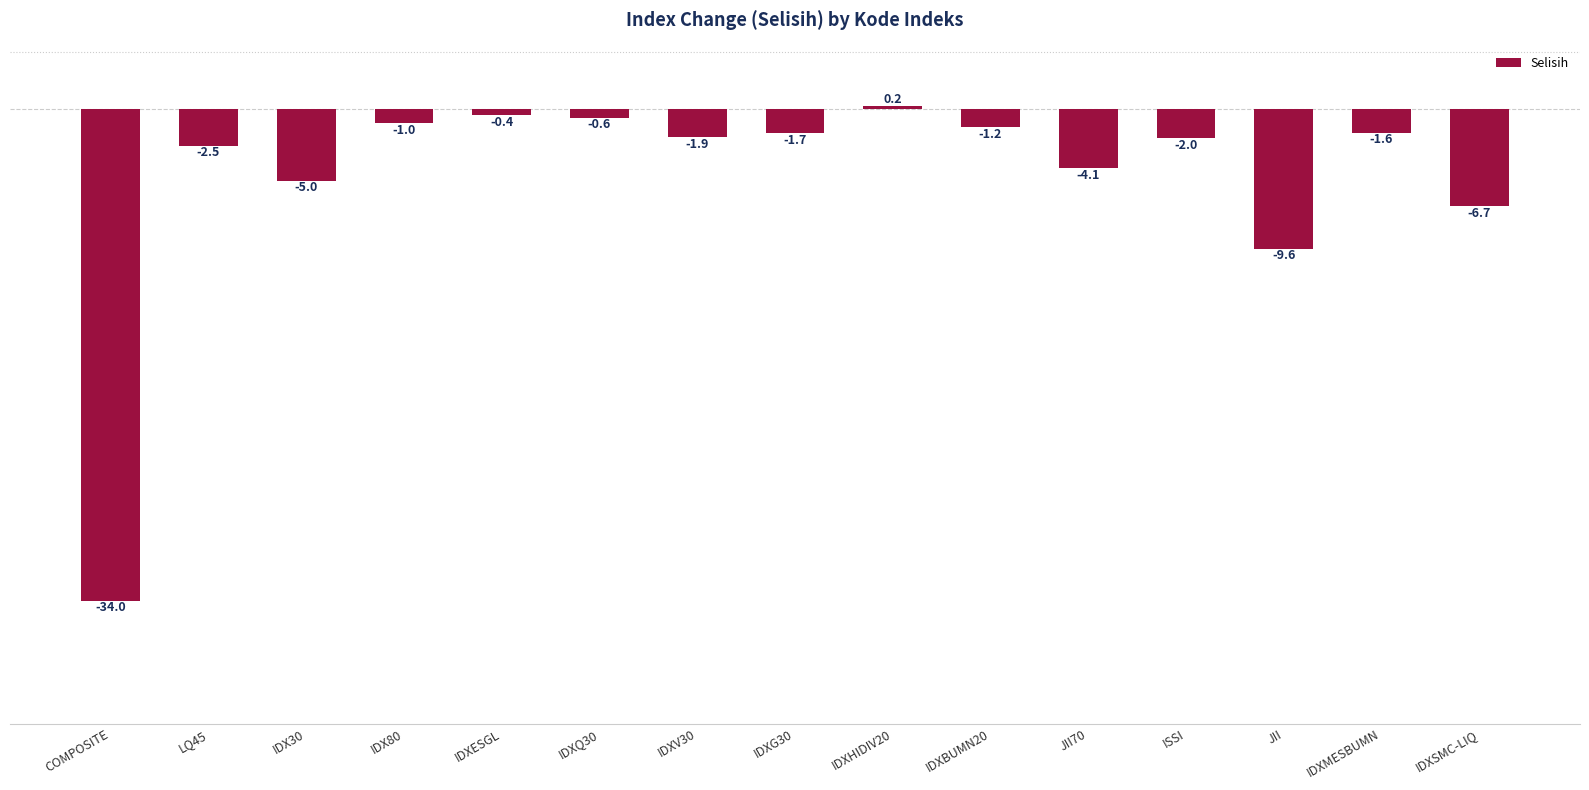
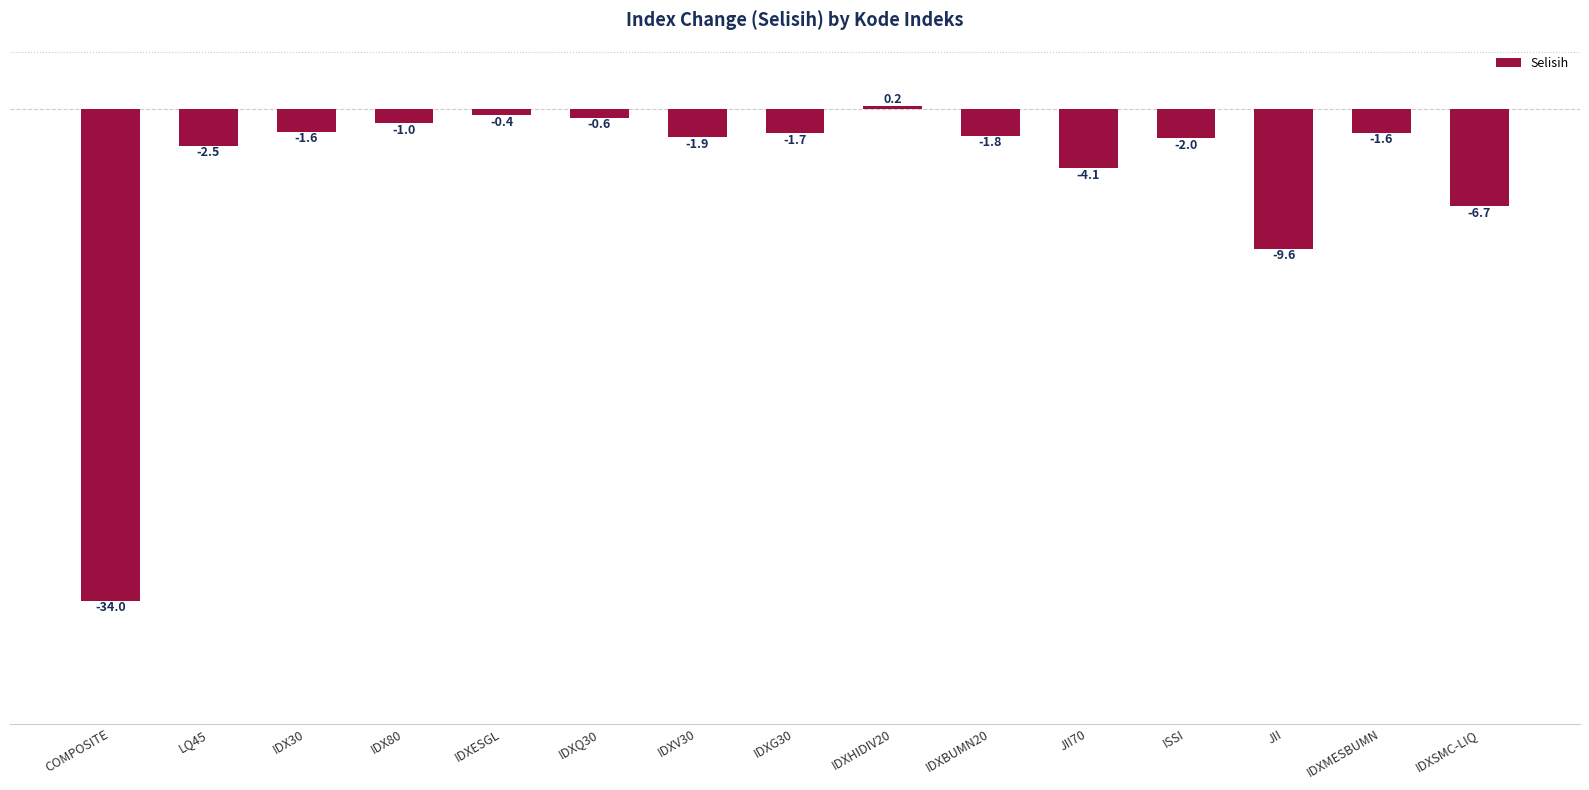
IDX30: -5.0 -> -1.6
IDXBUMN20: -1.2 -> -1.8
